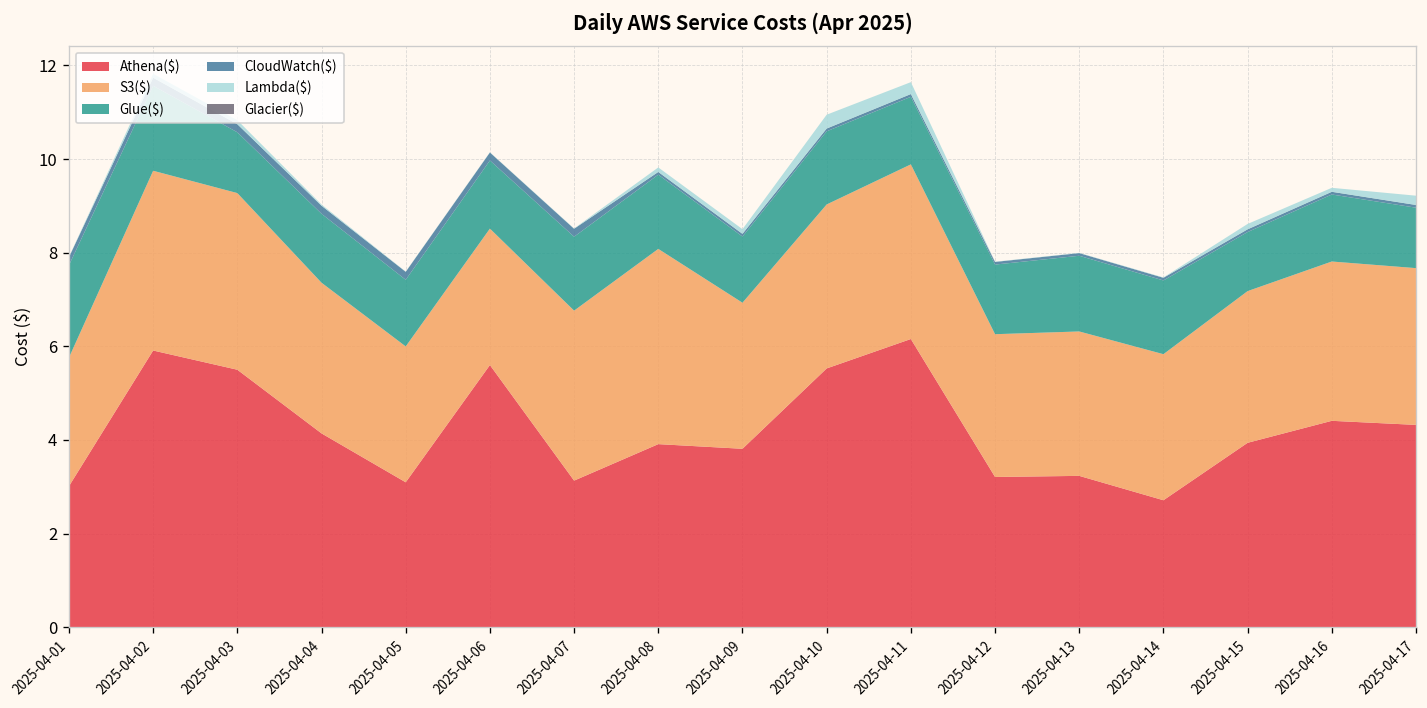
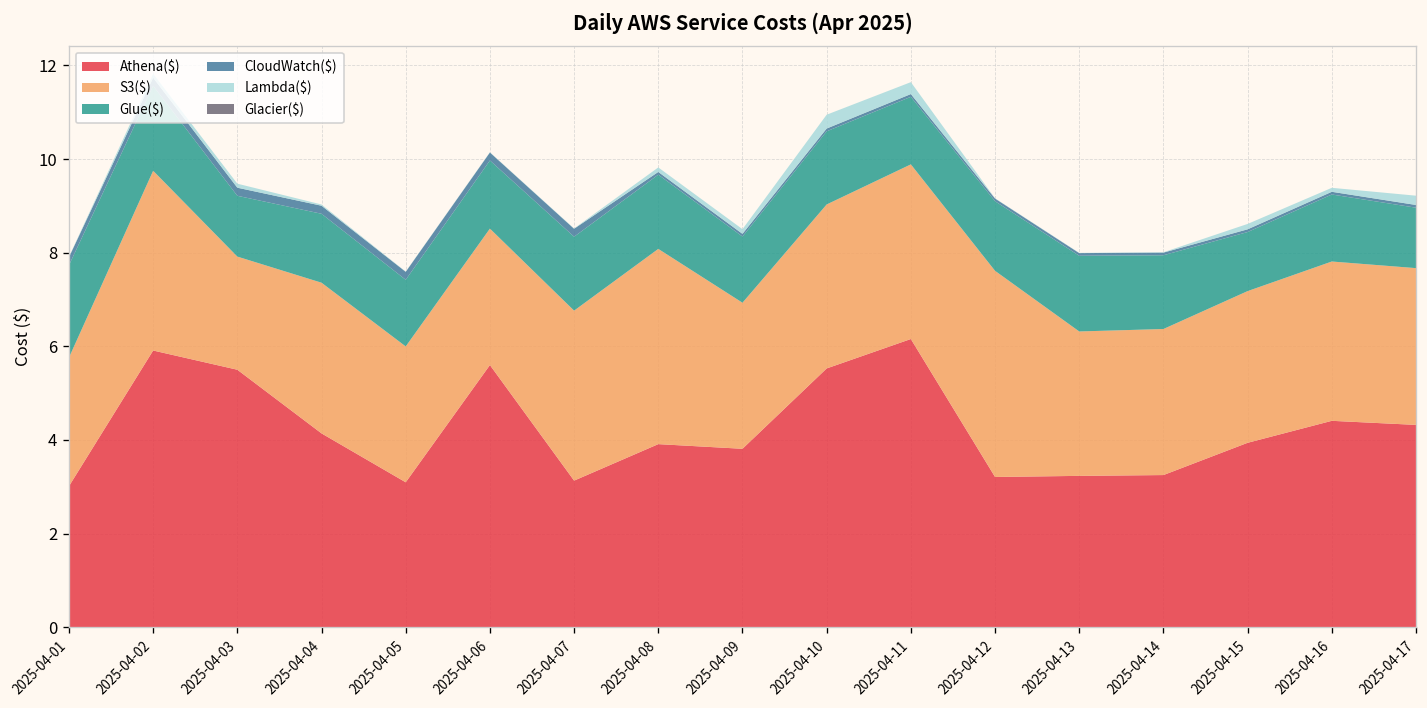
S3($), 2025-04-03: 3.8 -> 2.4
S3($), 2025-04-12: 3.0 -> 4.4
Athena($), 2025-04-14: 2.7 -> 3.3
